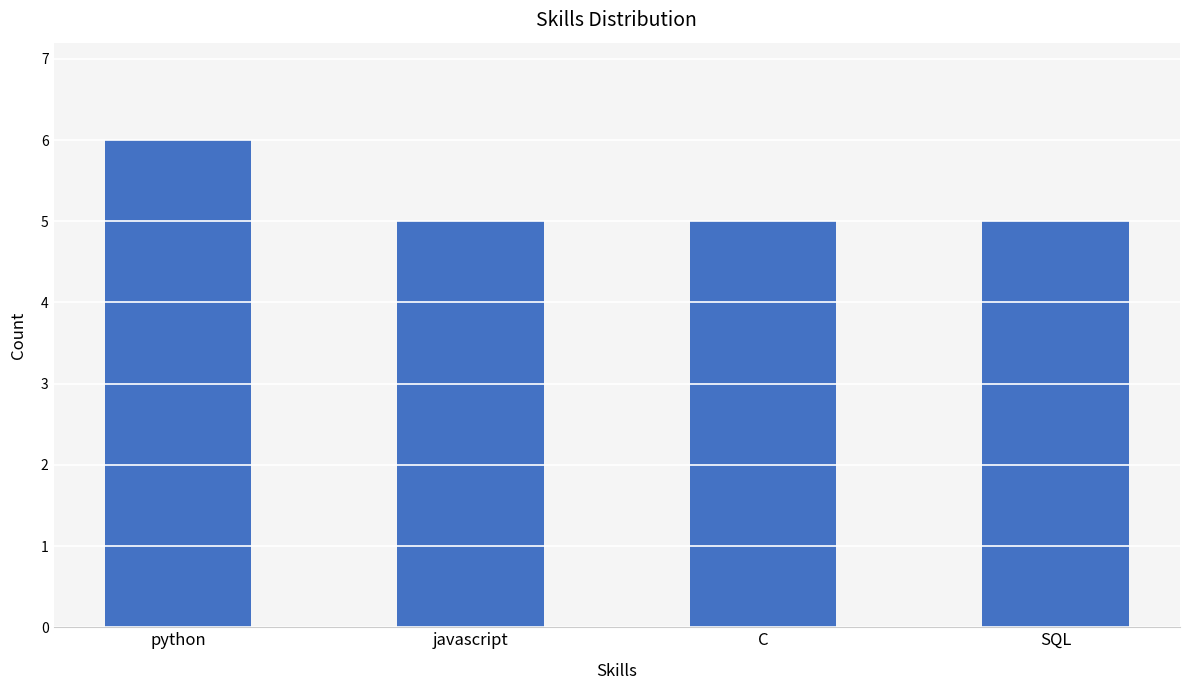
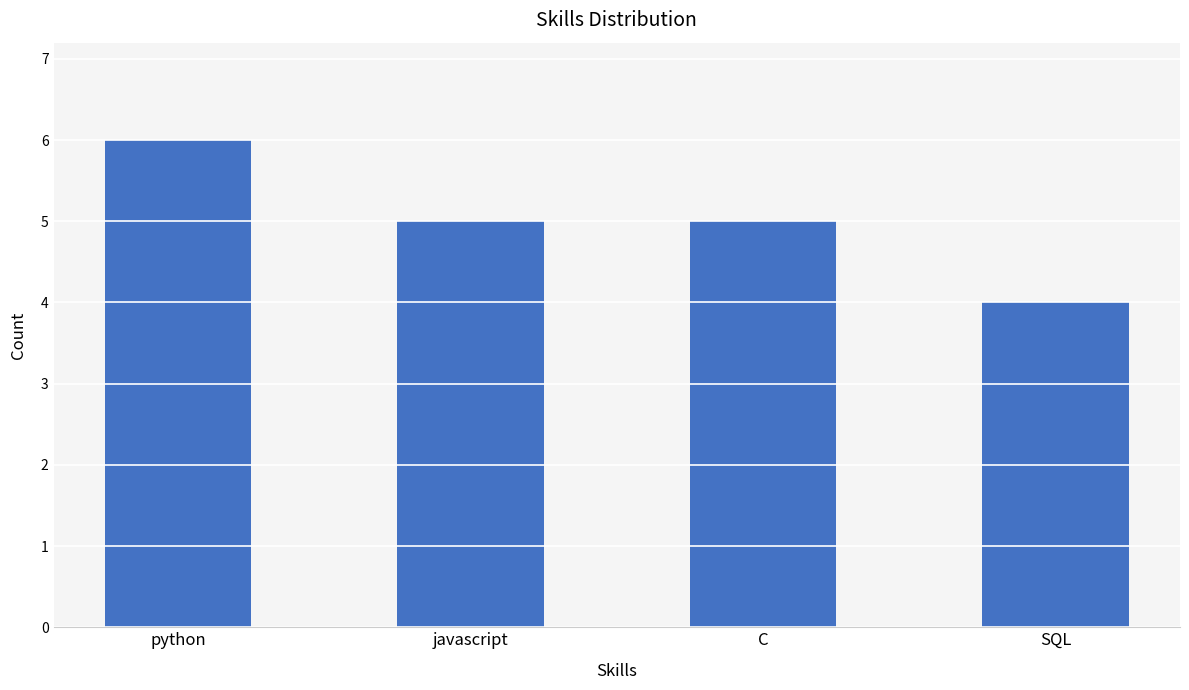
SQL: 5 -> 4
